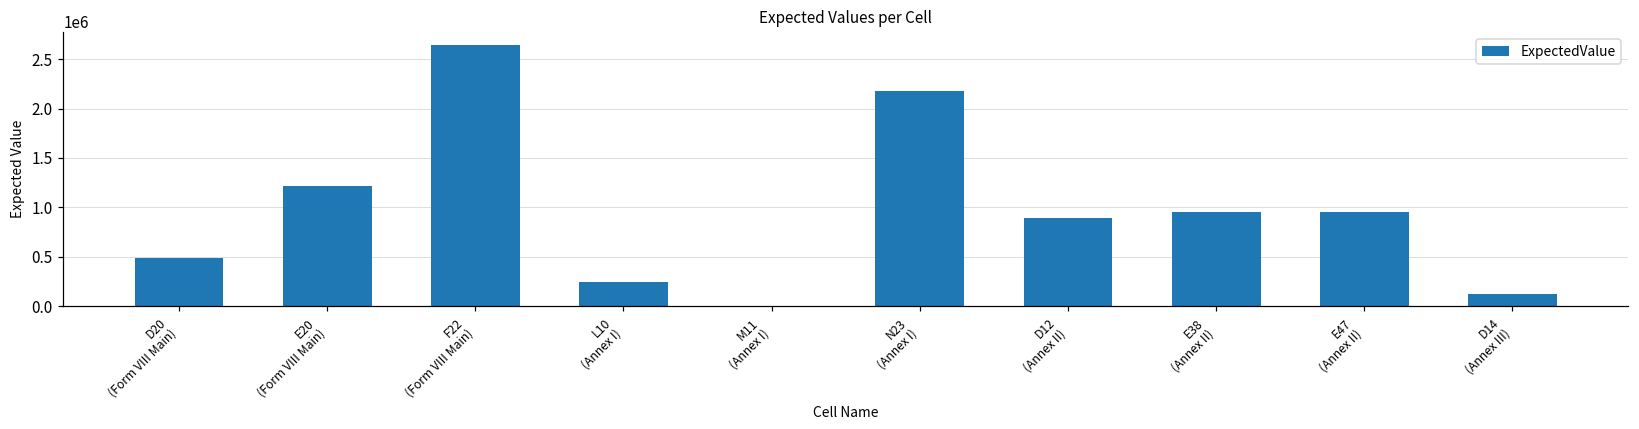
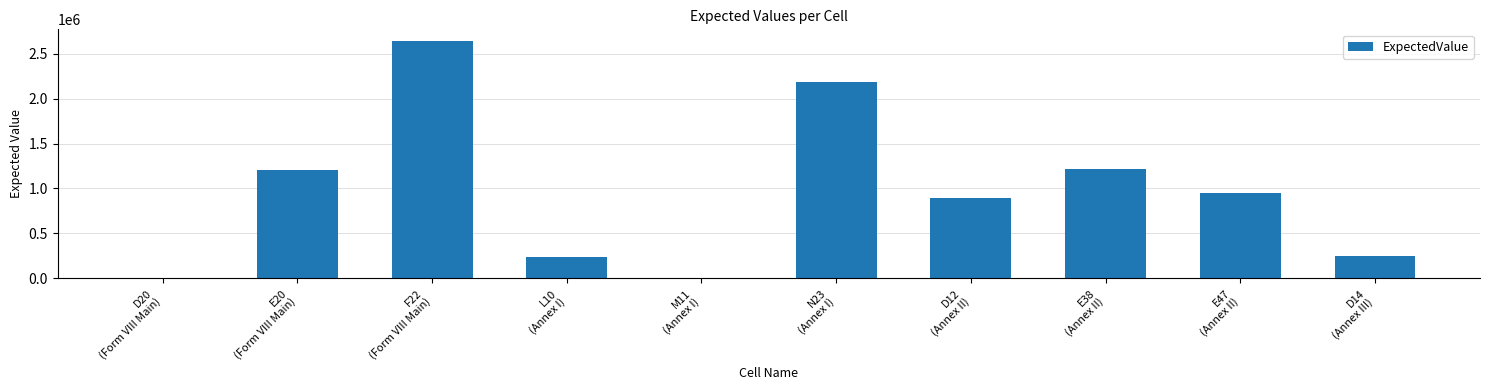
D20 (Form VIII Main): 500000 -> 0
E38 (Annex II): 1000000 -> 1200000
D14 (Annex III): 100000 -> 300000
